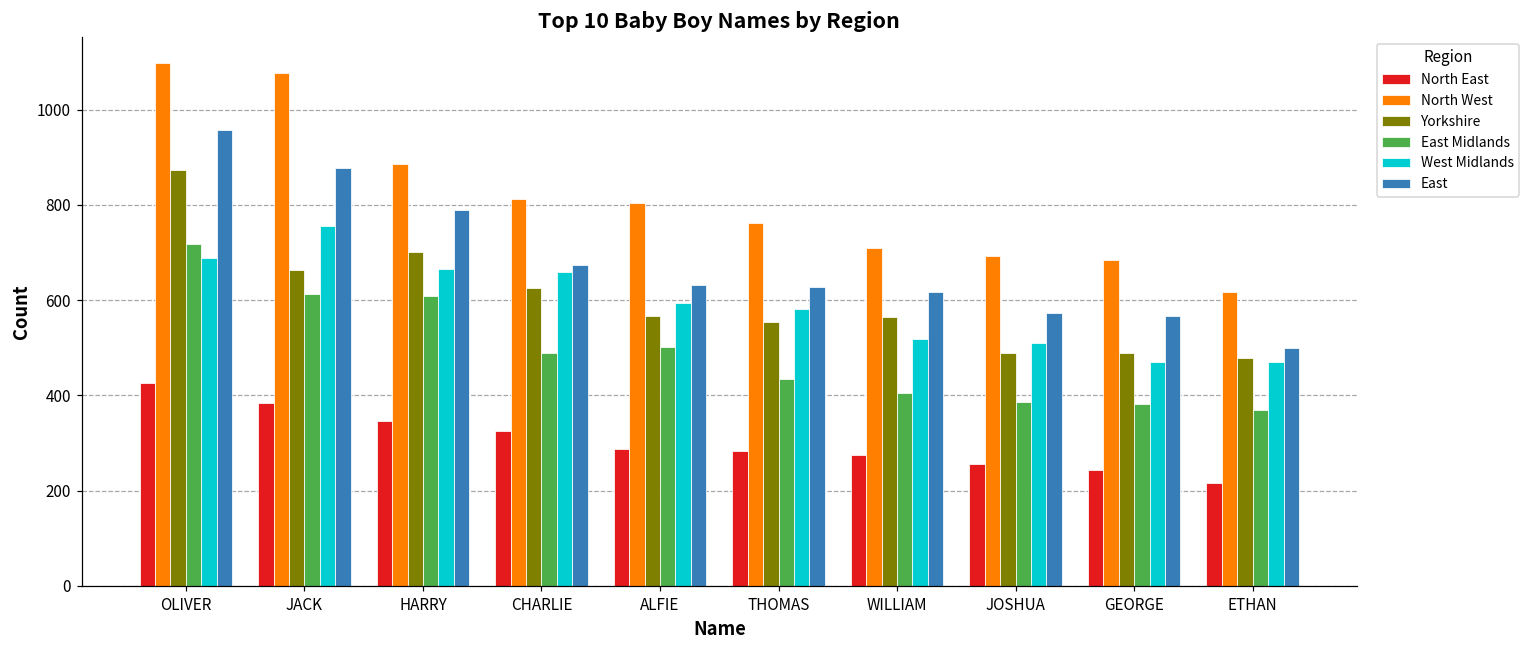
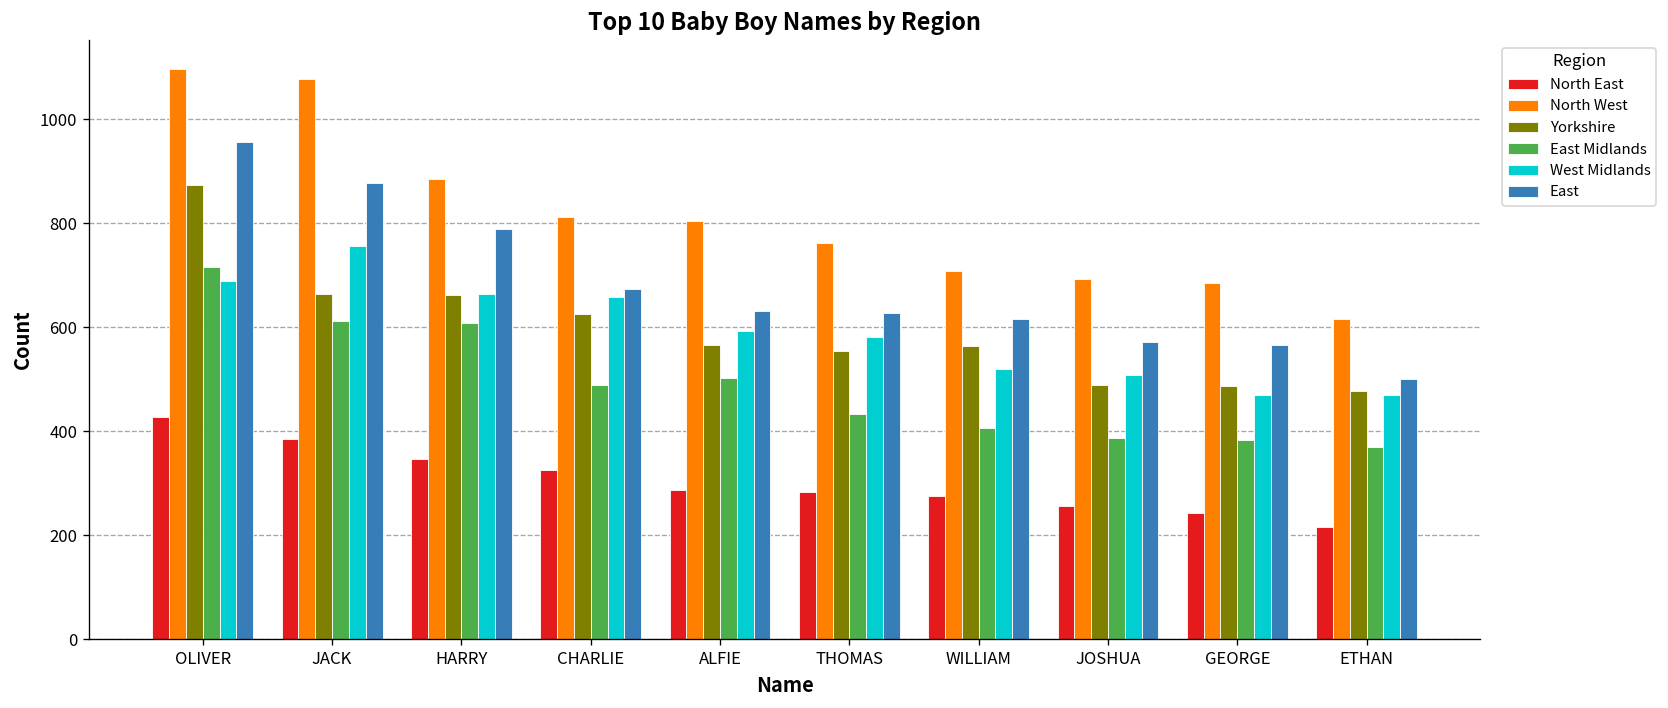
Yorkshire, HARRY: 700 -> 660
